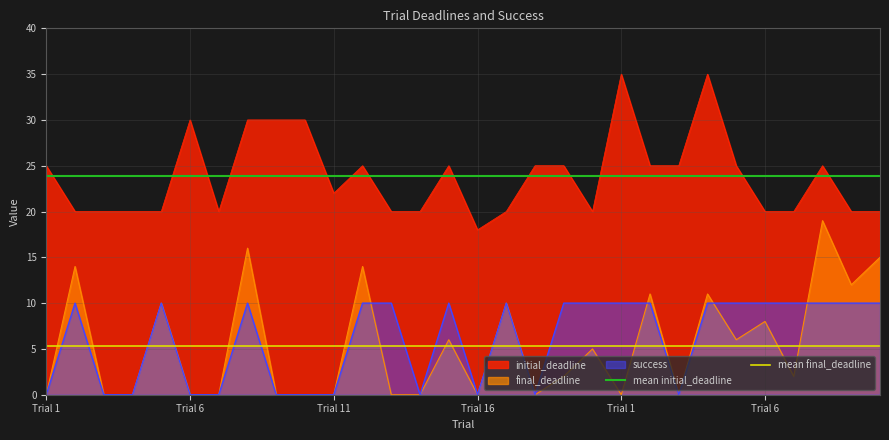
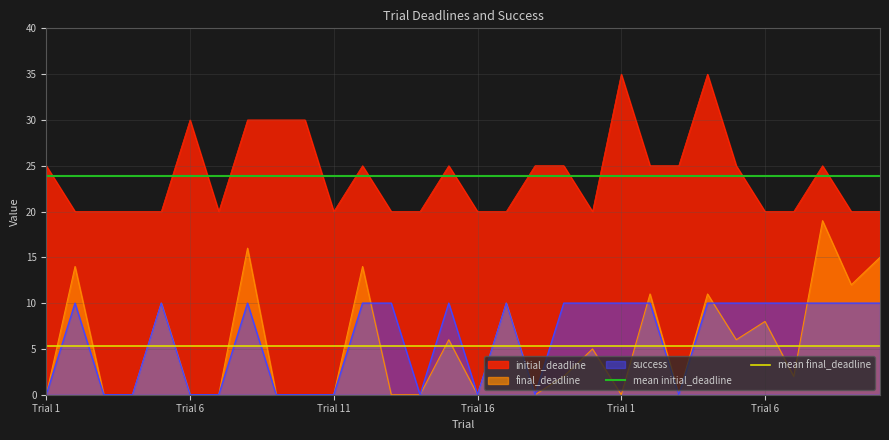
initial_deadline, Trial 11: 22 -> 20
initial_deadline, Trial 16: 18 -> 20
